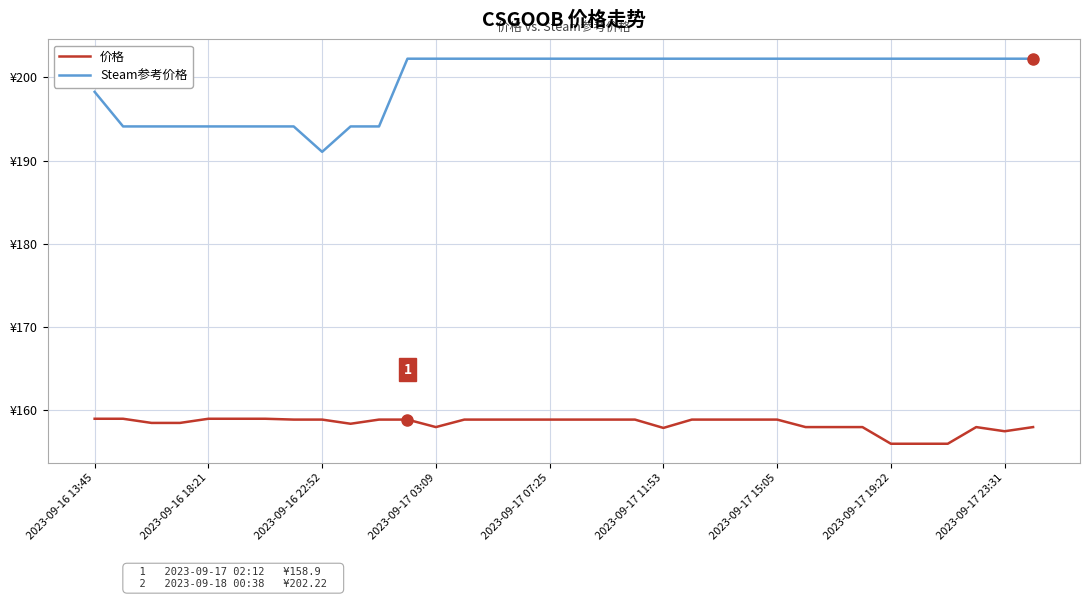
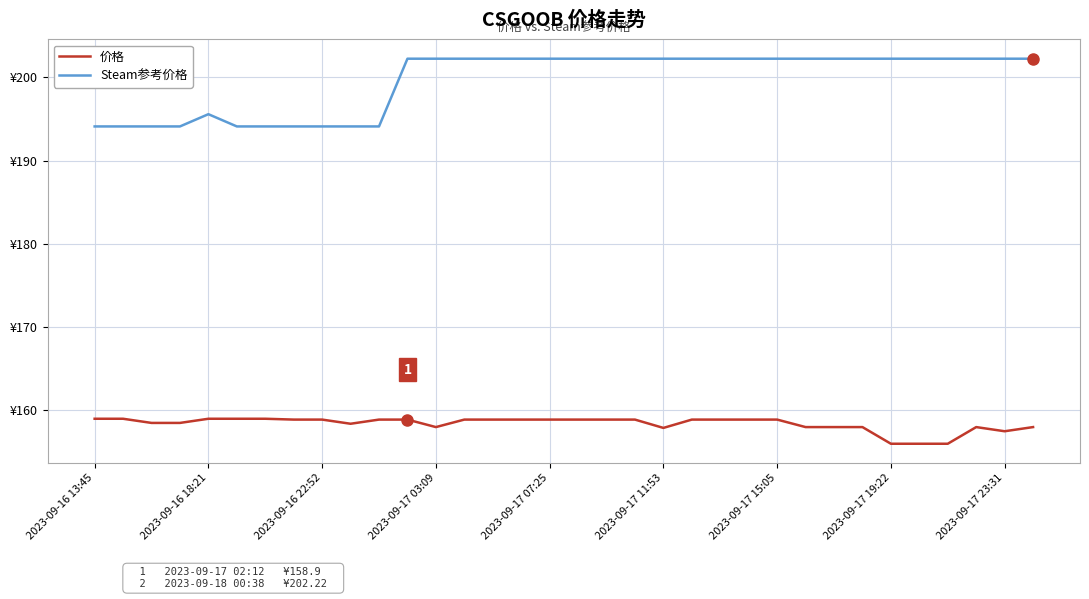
Steam参考价格, 2023-09-16 13:45: ¥198 -> ¥194
Steam参考价格, 2023-09-16 18:21: ¥194 -> ¥196
Steam参考价格, 2023-09-16 22:52: ¥191 -> ¥194
